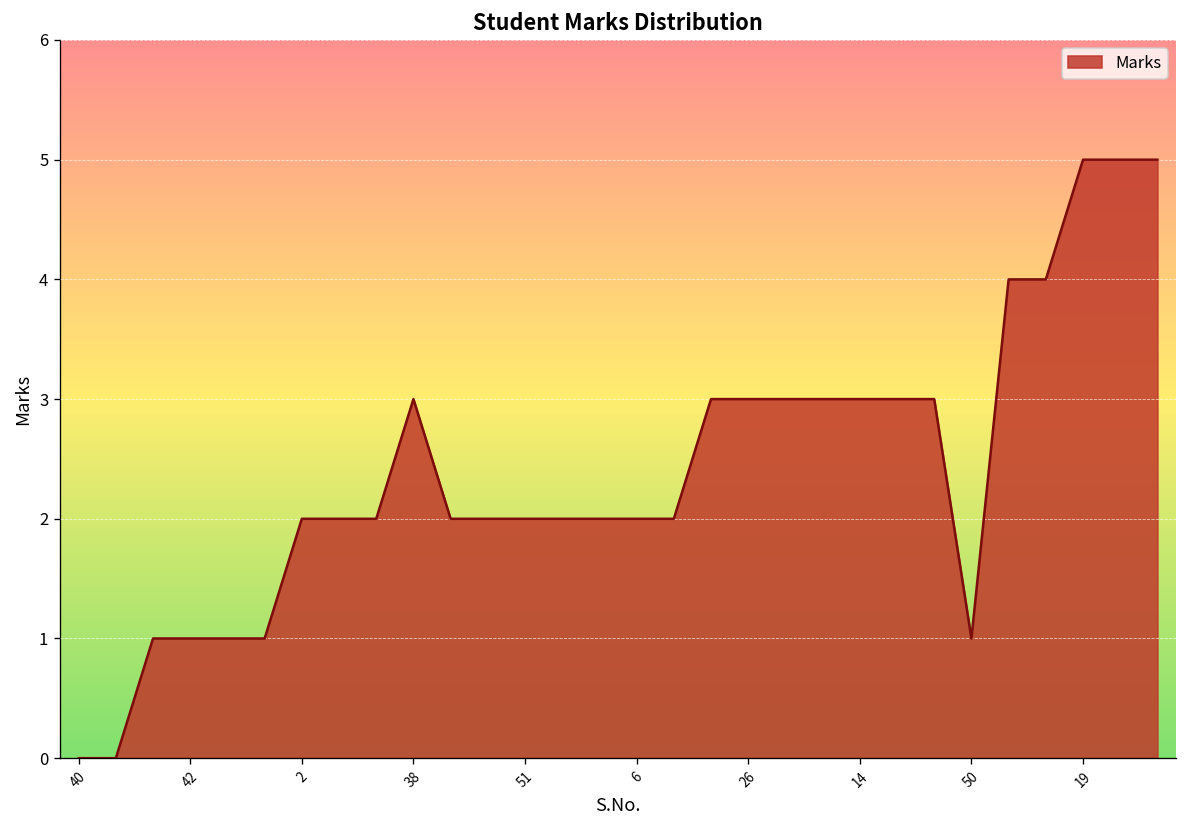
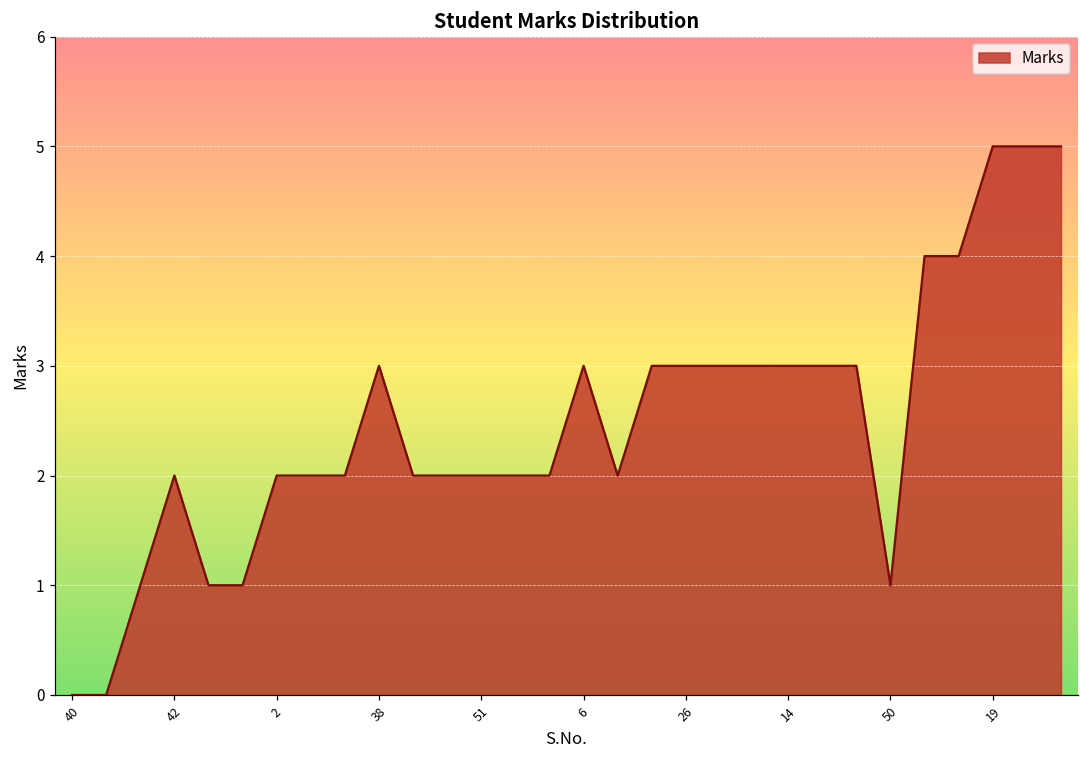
42: 1 -> 2
6: 2 -> 3
